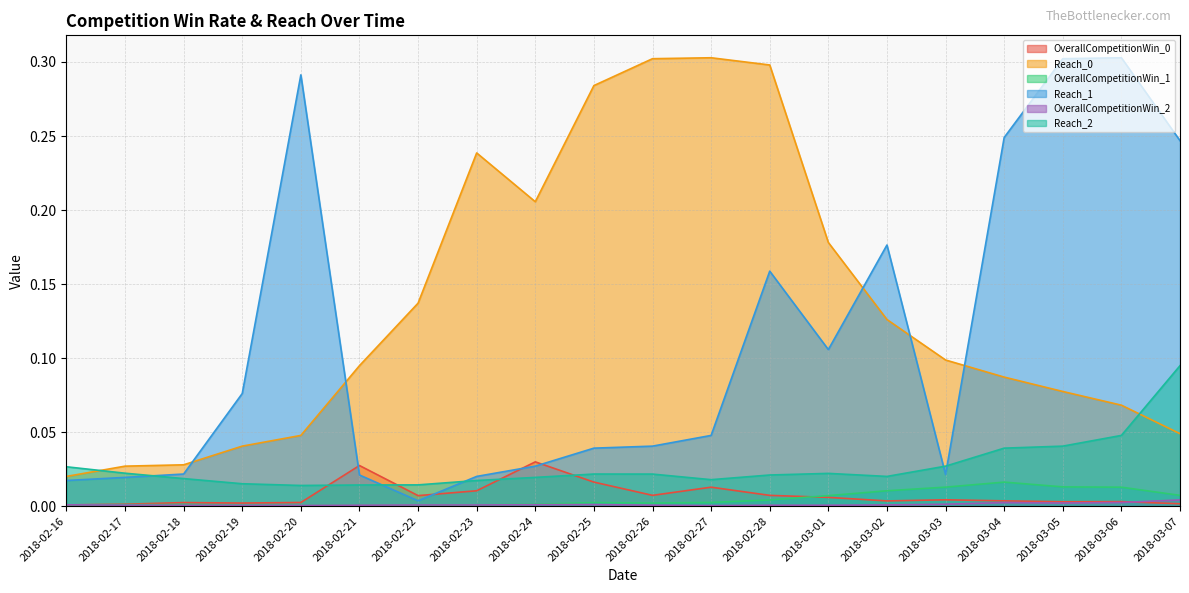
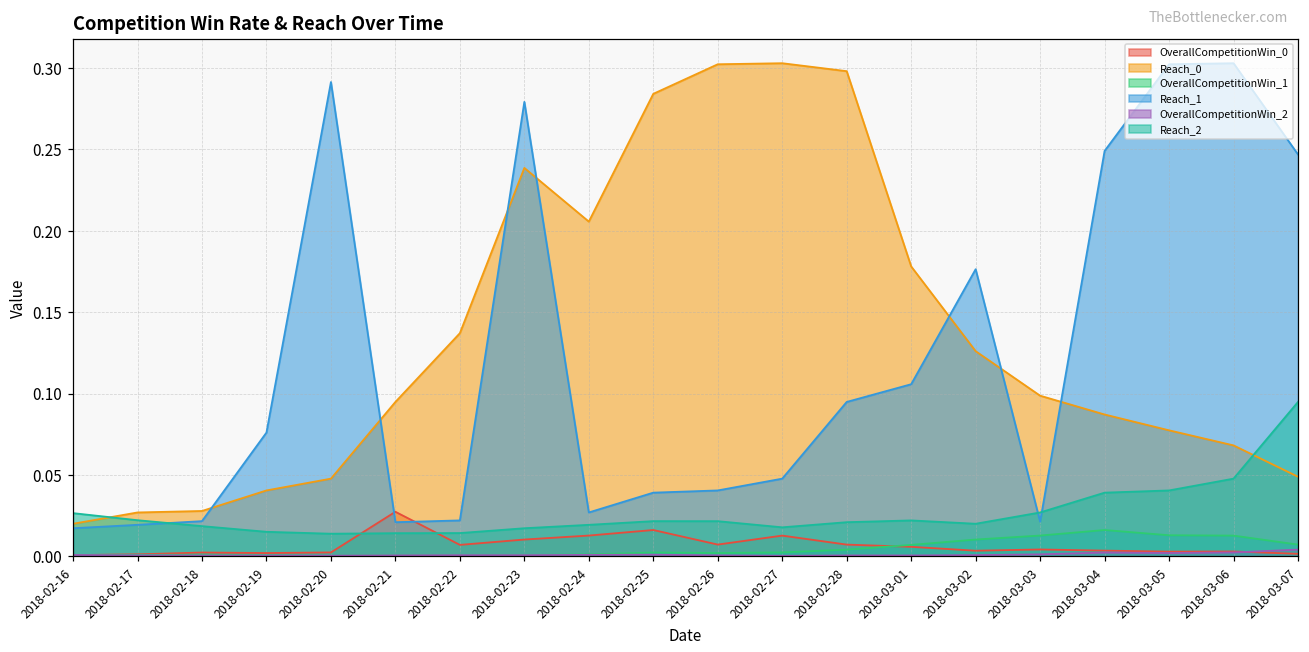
Reach_1, 2018-02-22: 0.004 -> 0.022
Reach_1, 2018-02-23: 0.020 -> 0.279
OverallCompetitionWin_0, 2018-02-24: 0.030 -> 0.013
Reach_1, 2018-02-28: 0.159 -> 0.095
